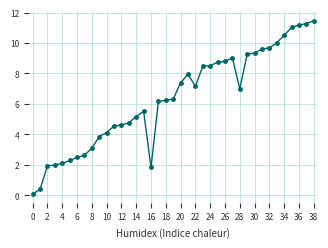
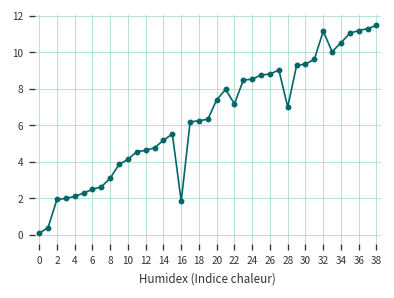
32: 9.7 -> 11.1
